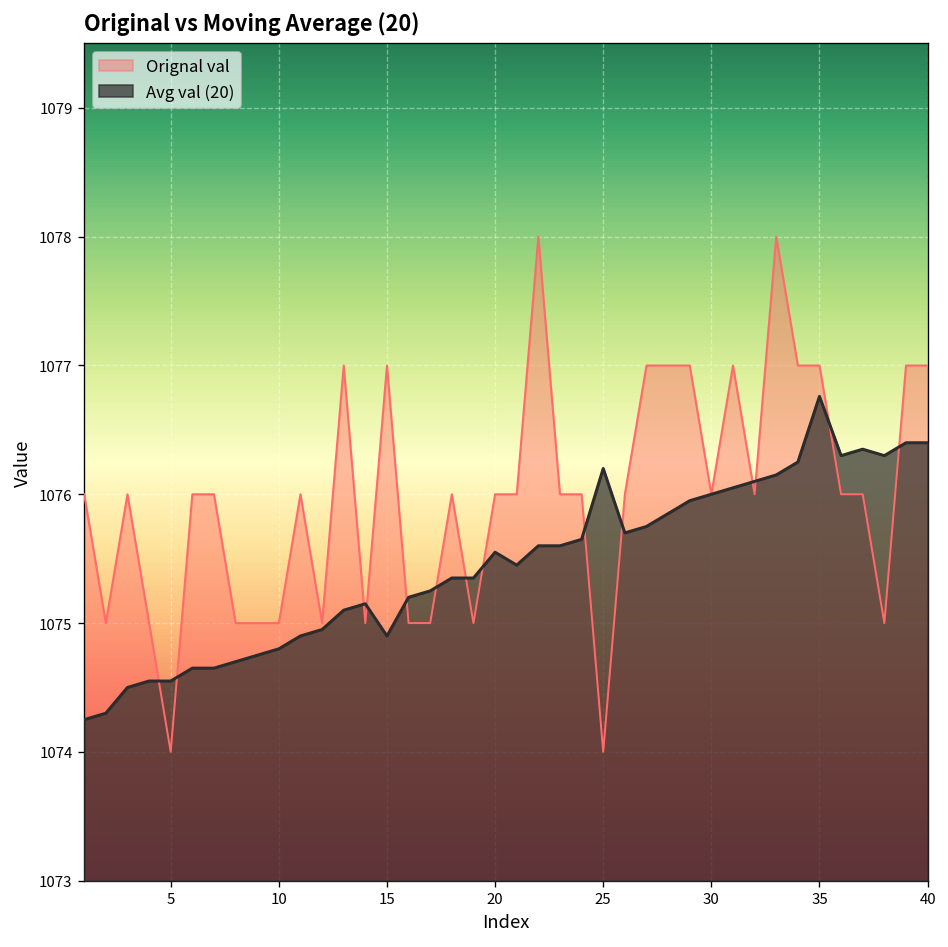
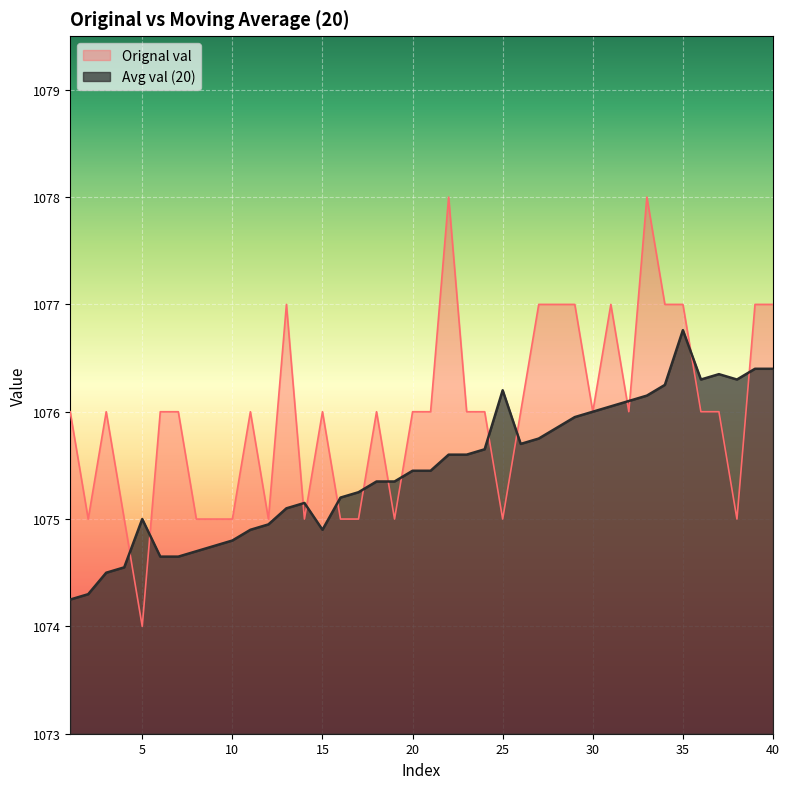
Avg val (20), 5: 1074.55 -> 1075.00
Orignal val, 15: 1077 -> 1076
Avg val (20), 20: 1075.55 -> 1075.45
Orignal val, 25: 1074 -> 1075
